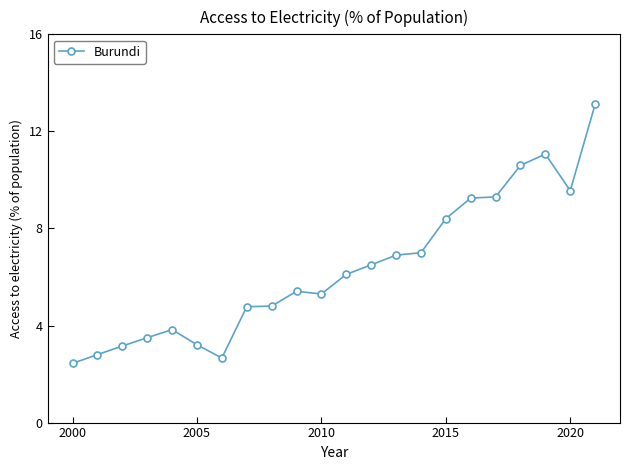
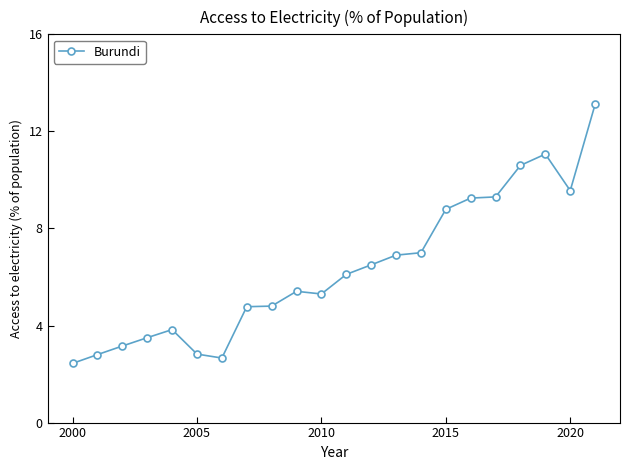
2005: 3.2 -> 2.8
2015: 8.4 -> 8.8
